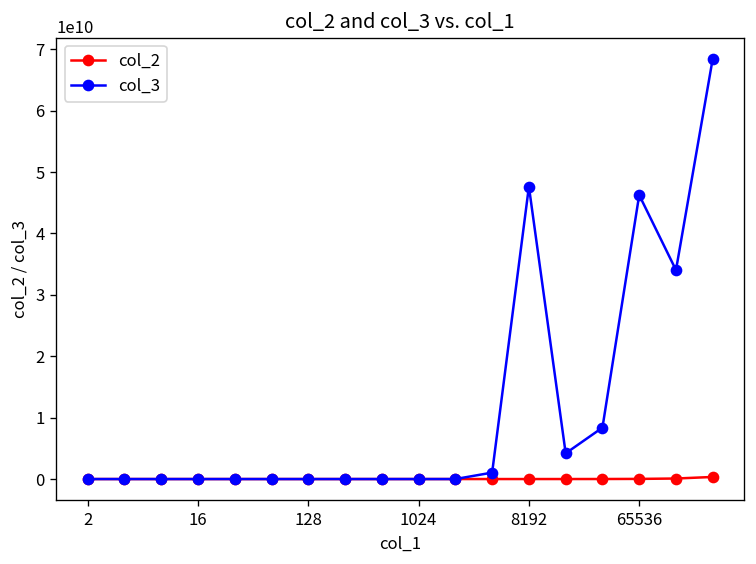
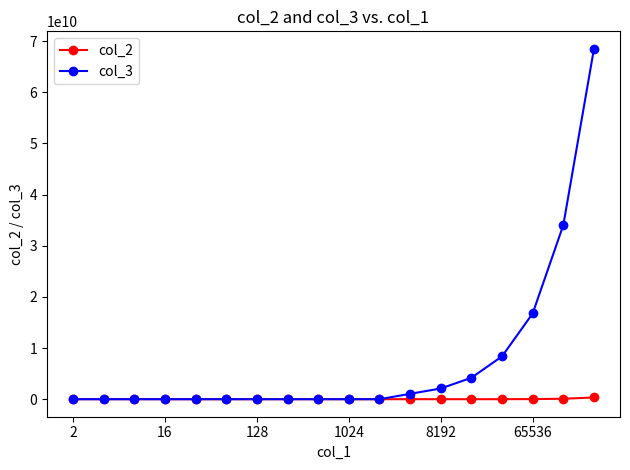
col_3, 8192: 48000000000 -> 2000000000
col_3, 65536: 46000000000 -> 17000000000
